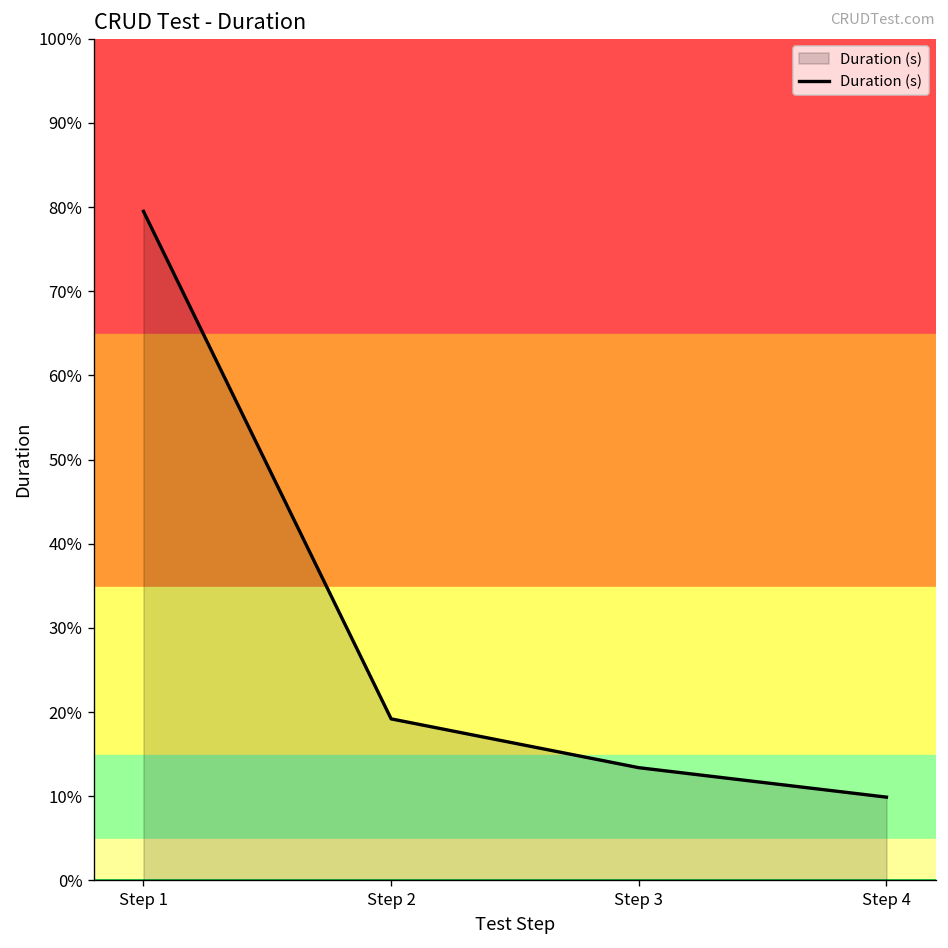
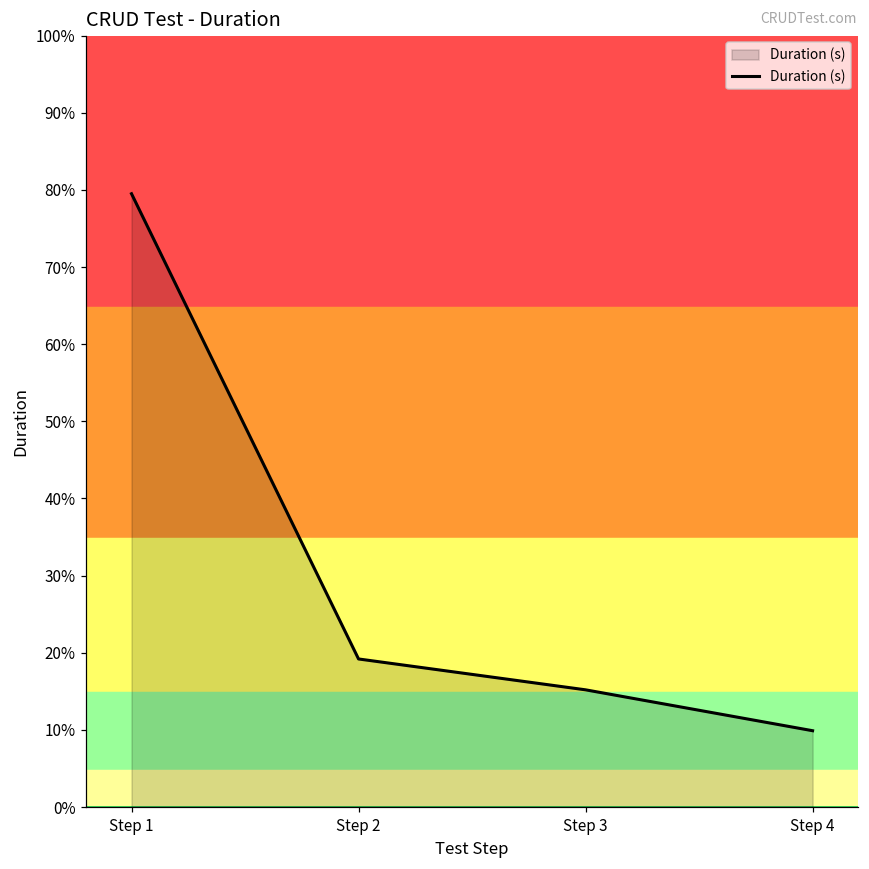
Step 3: 13% -> 15%
